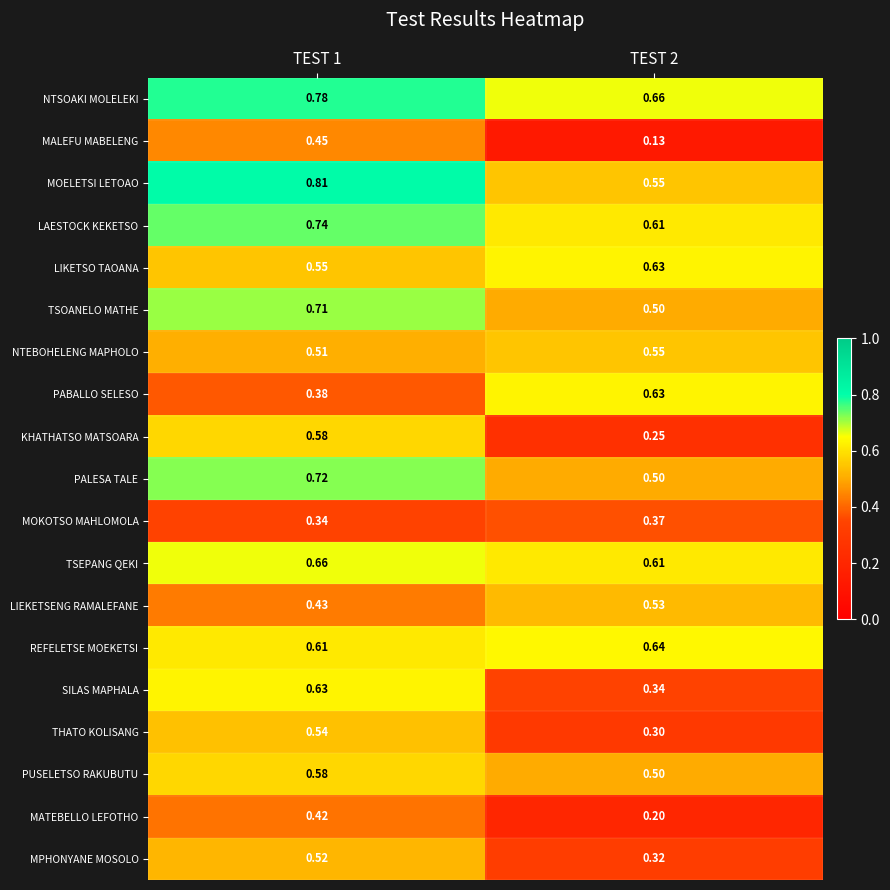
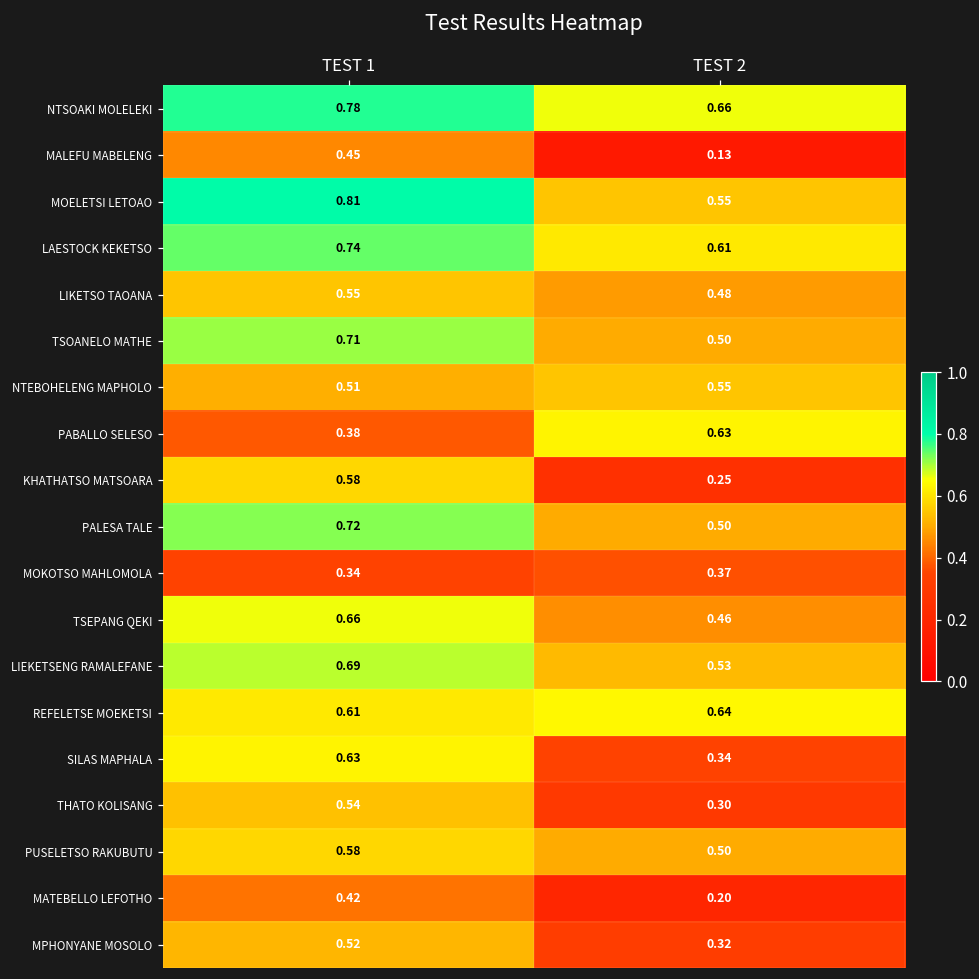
LIKETSO TAOANA, TEST 2: 0.63 -> 0.48
TSEPANG QEKI, TEST 2: 0.61 -> 0.46
LIEKETSENG RAMALEFANE, TEST 1: 0.43 -> 0.69
